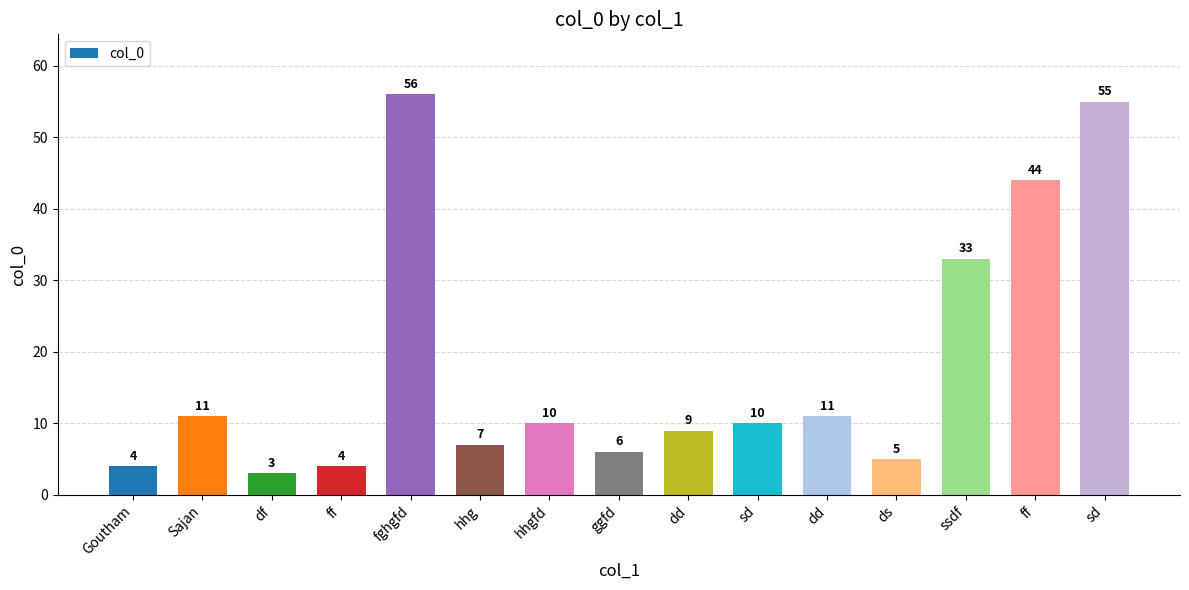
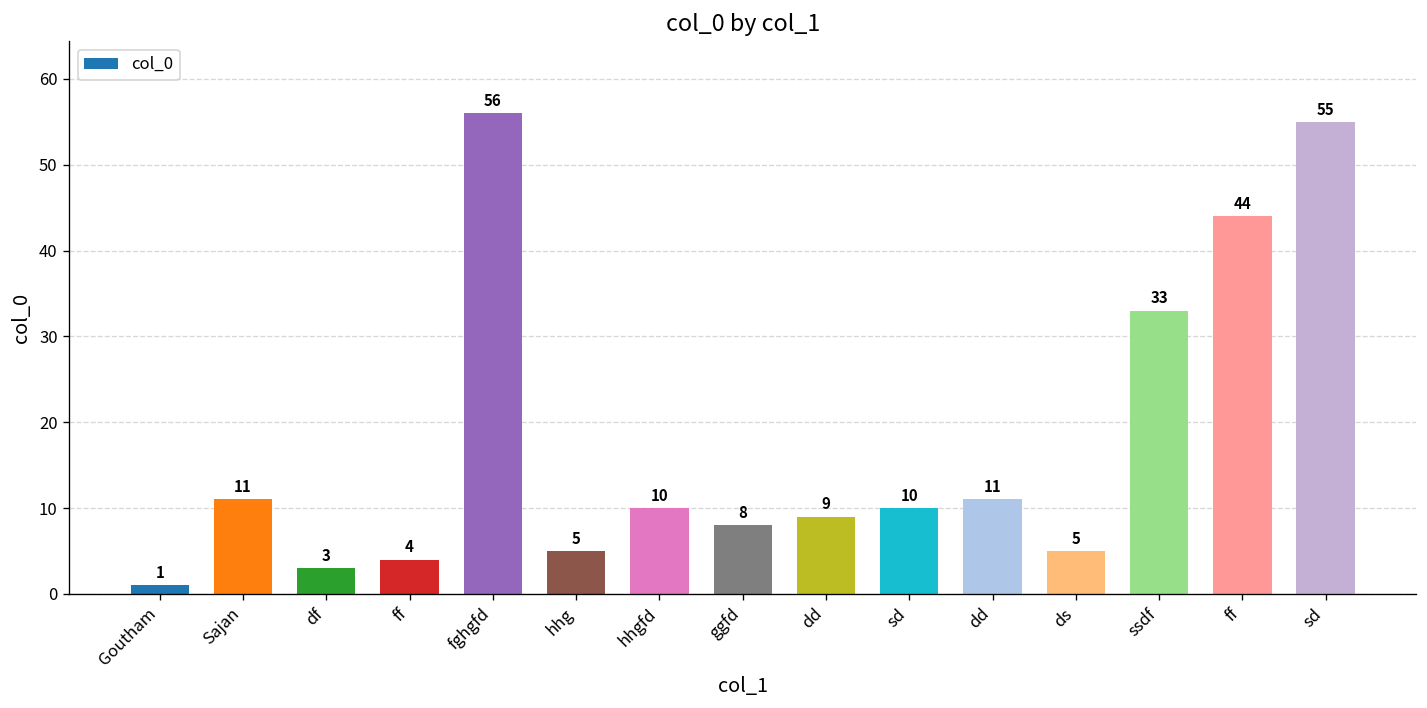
Goutham: 4 -> 1
hhg: 7 -> 5
ggfd: 6 -> 8
